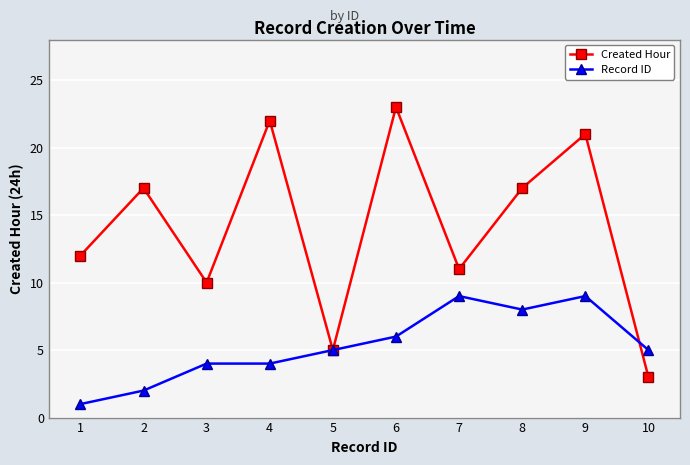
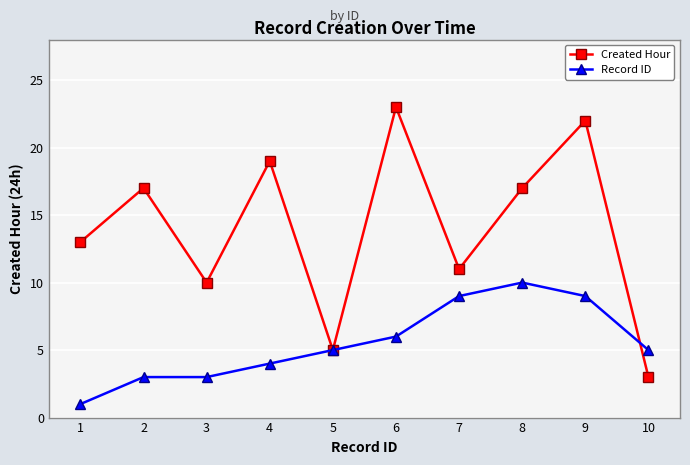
Created Hour, 1: 12 -> 13
Record ID, 2: 2 -> 3
Record ID, 3: 4 -> 3
Created Hour, 4: 22 -> 19
Record ID, 8: 8 -> 10
Created Hour, 9: 21 -> 22
